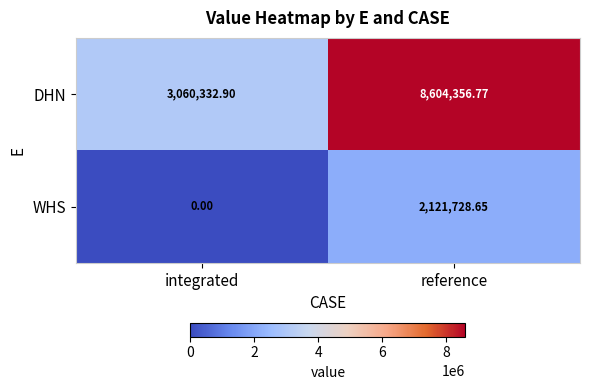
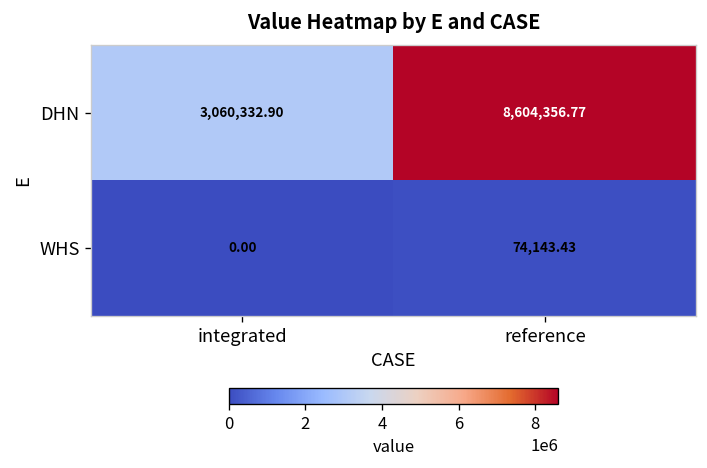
WHS, reference: 2,121,728.65 -> 74,143.43
